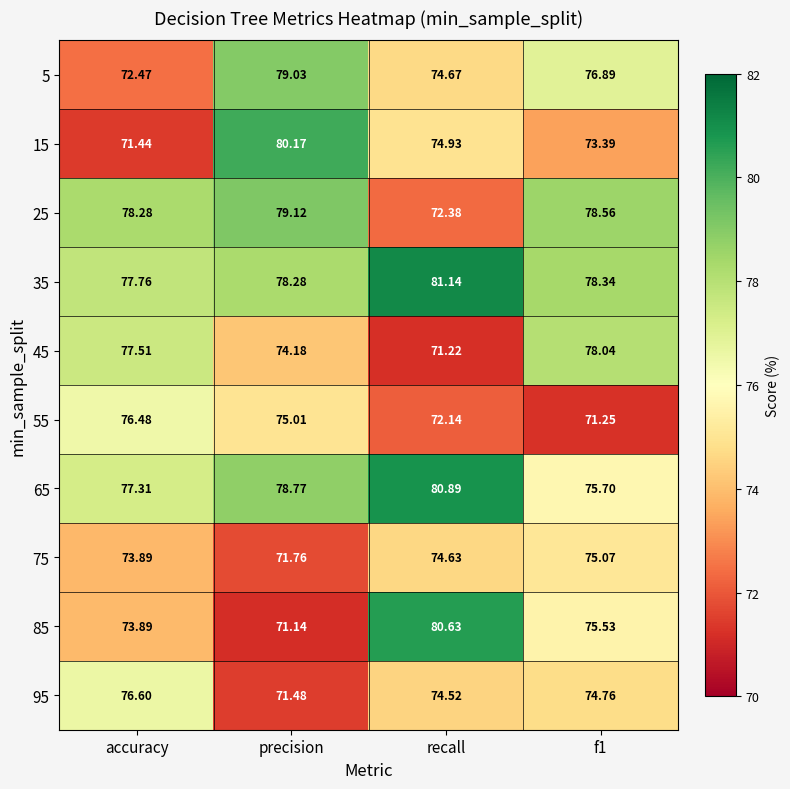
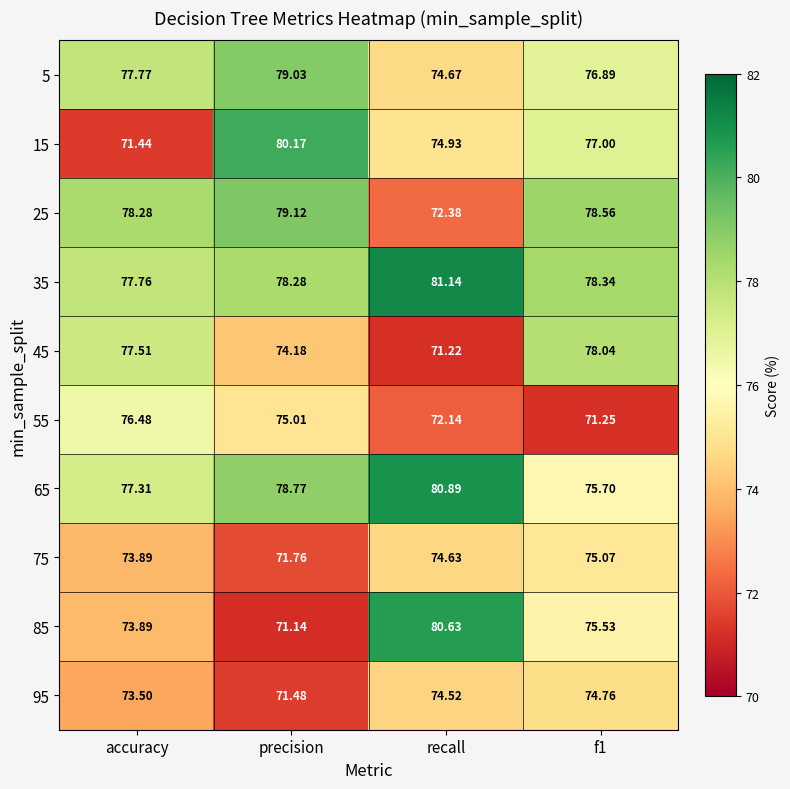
5, accuracy: 72.47 -> 77.77
15, f1: 73.39 -> 77.00
95, accuracy: 76.60 -> 73.50
